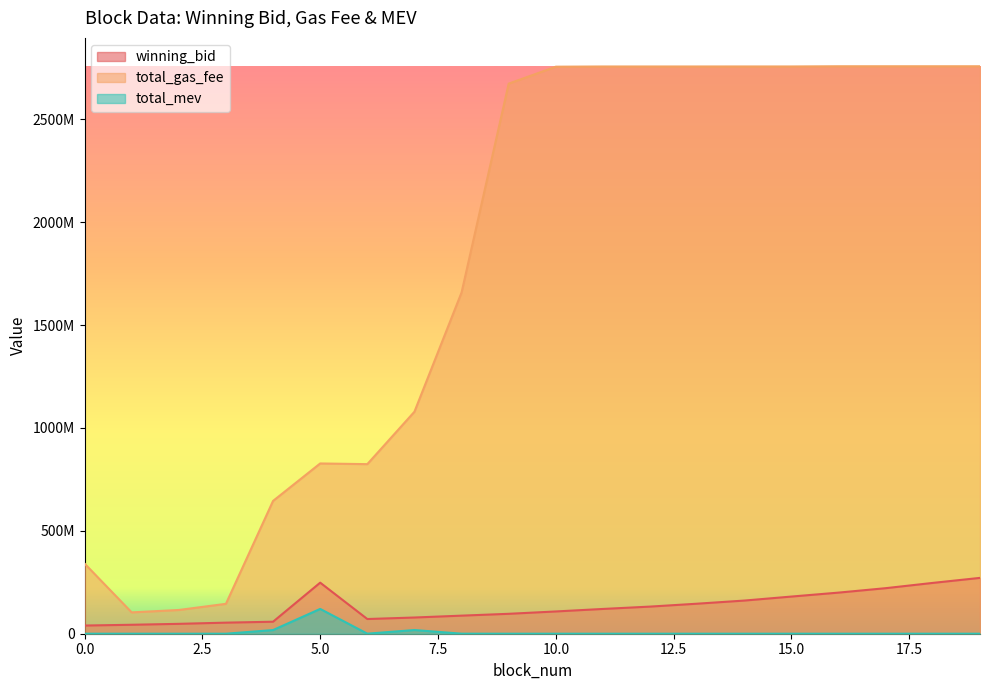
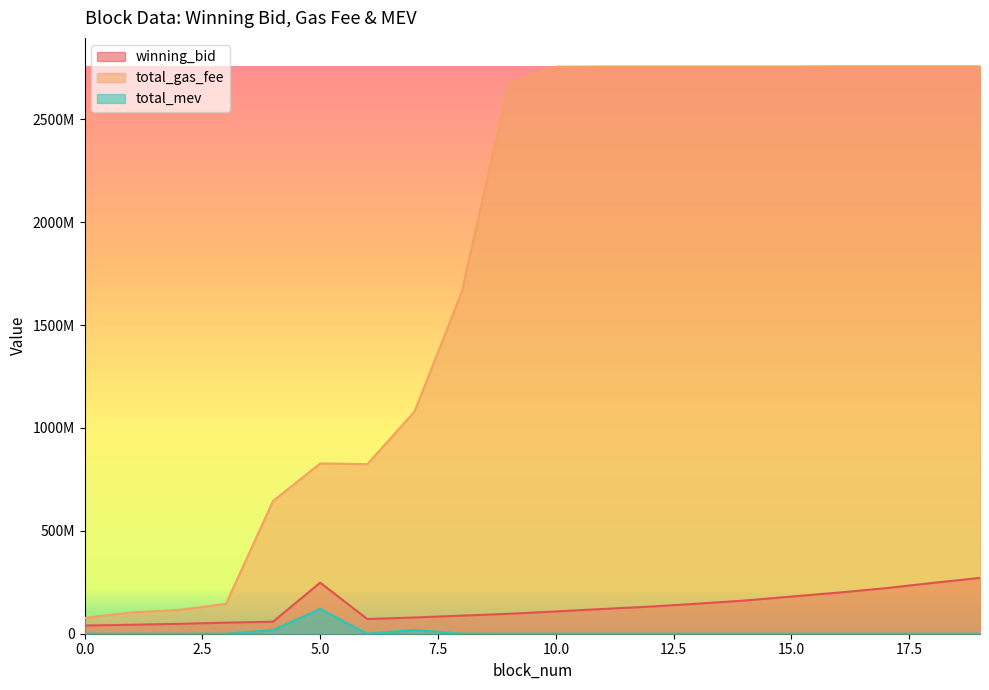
total_gas_fee, 0.0: 340000000 -> 80000000
